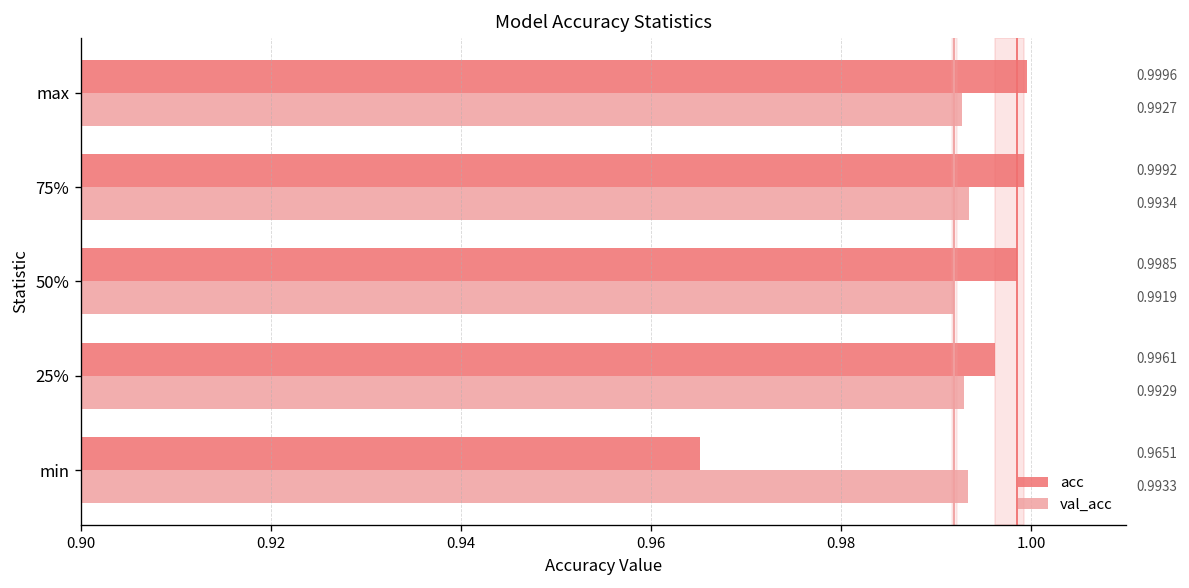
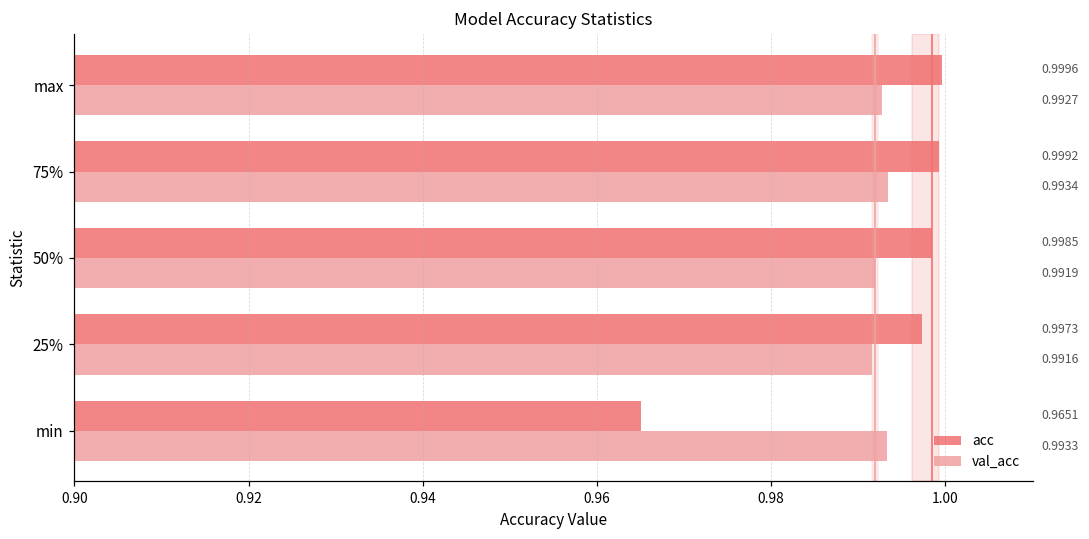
acc, 25%: 0.9961 -> 0.9973
val_acc, 25%: 0.9929 -> 0.9916
